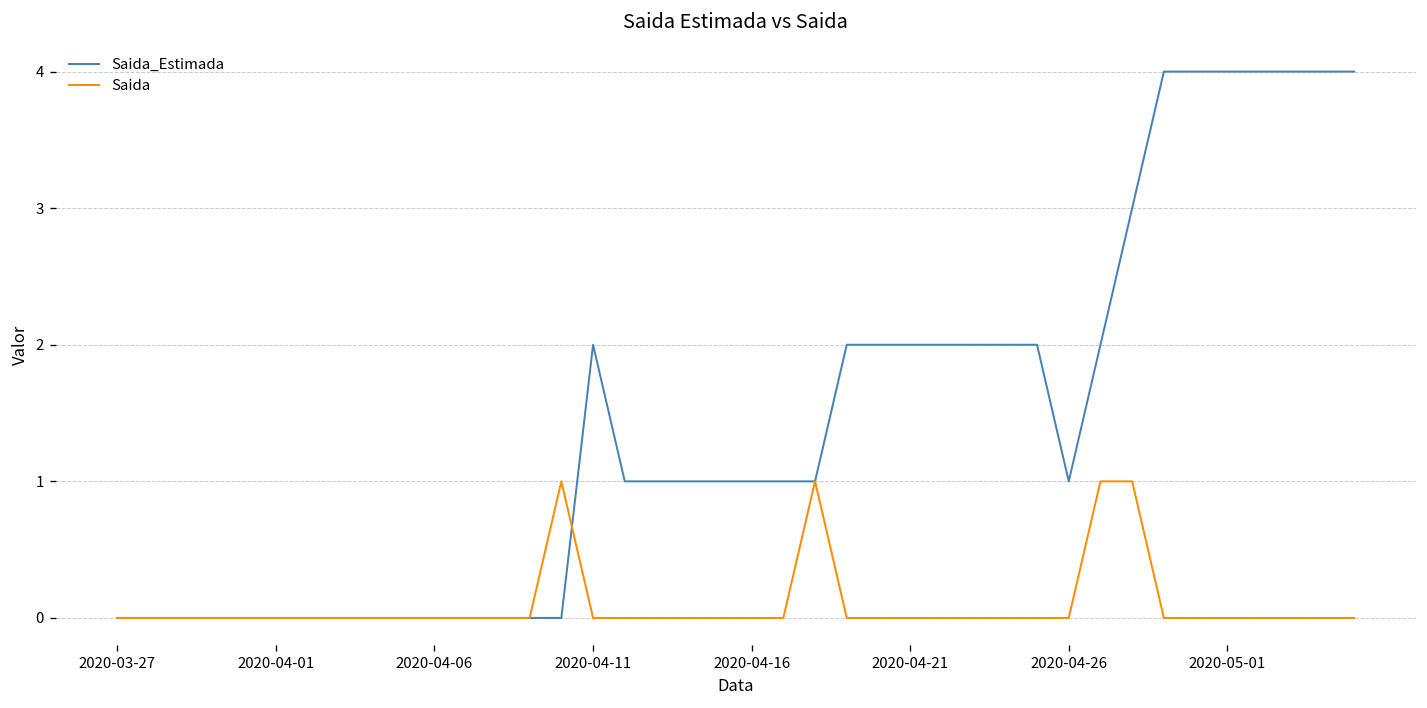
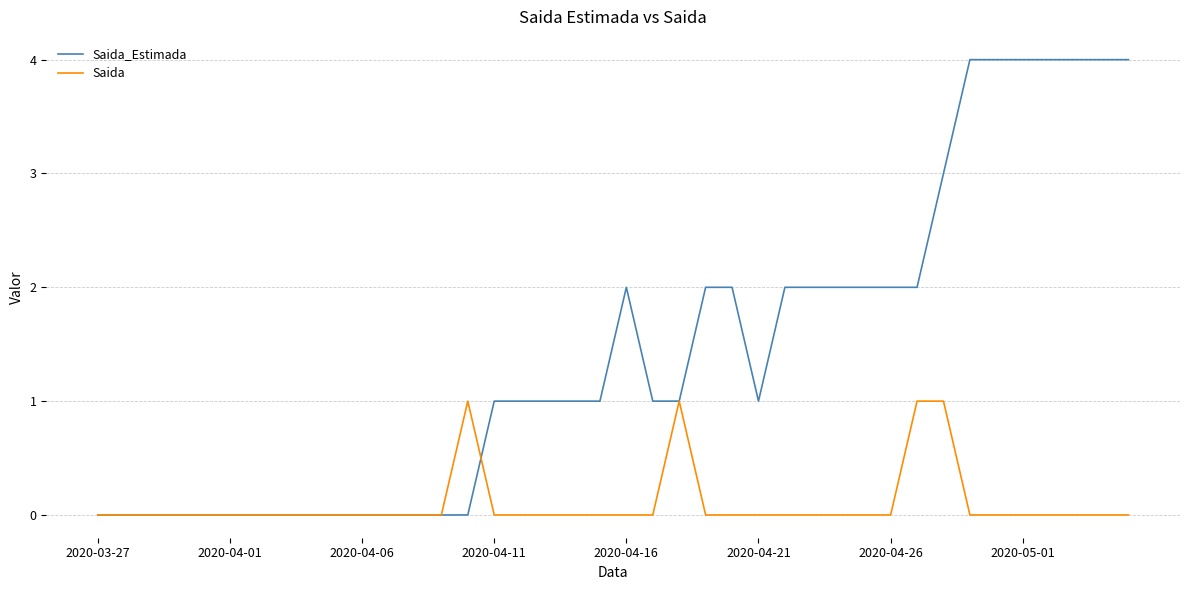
Saida_Estimada, 2020-04-11: 2 -> 1
Saida_Estimada, 2020-04-16: 1 -> 2
Saida_Estimada, 2020-04-21: 2 -> 1
Saida_Estimada, 2020-04-26: 1 -> 2
